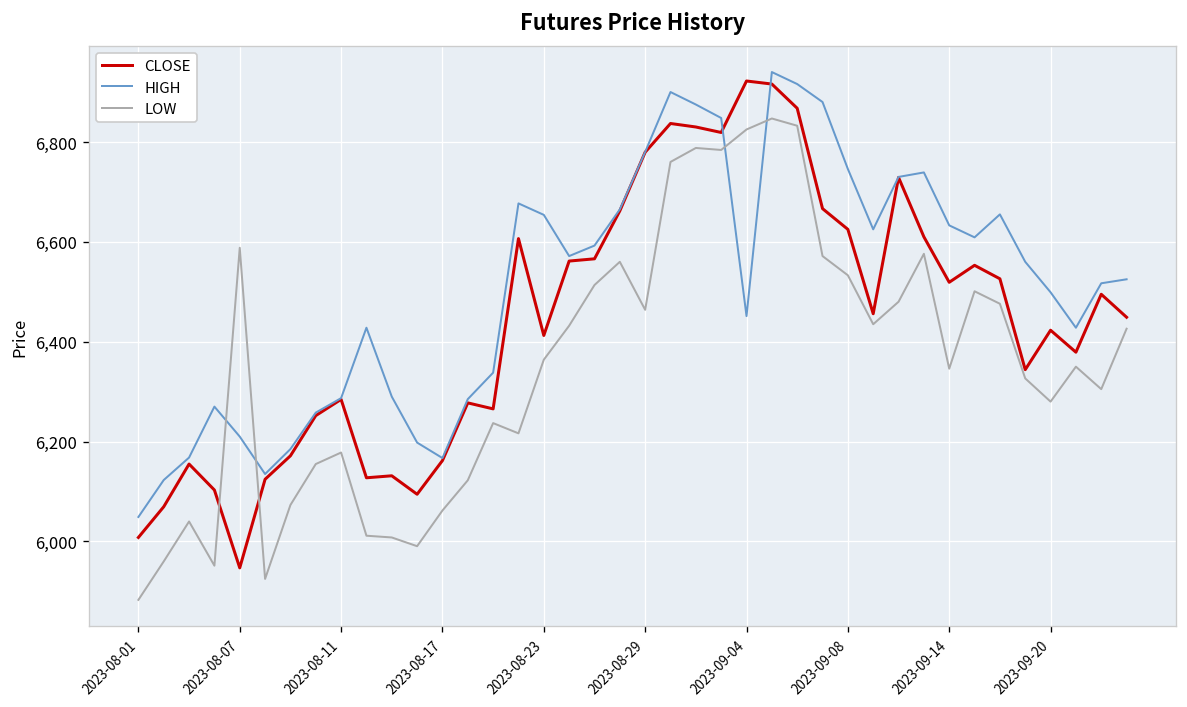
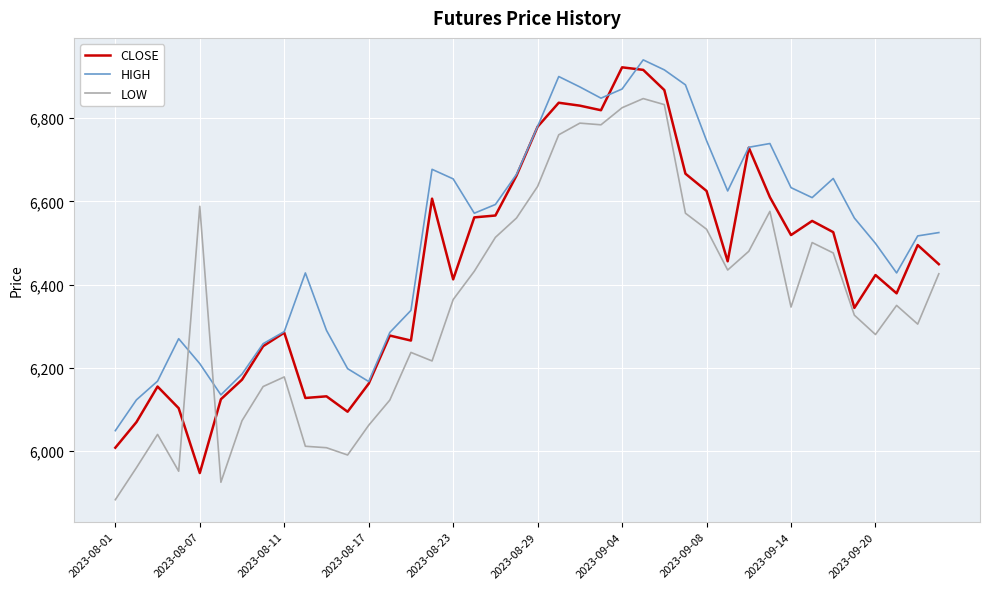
LOW, 2023-08-29: 6,460 -> 6,640
HIGH, 2023-09-04: 6,450 -> 6,870
